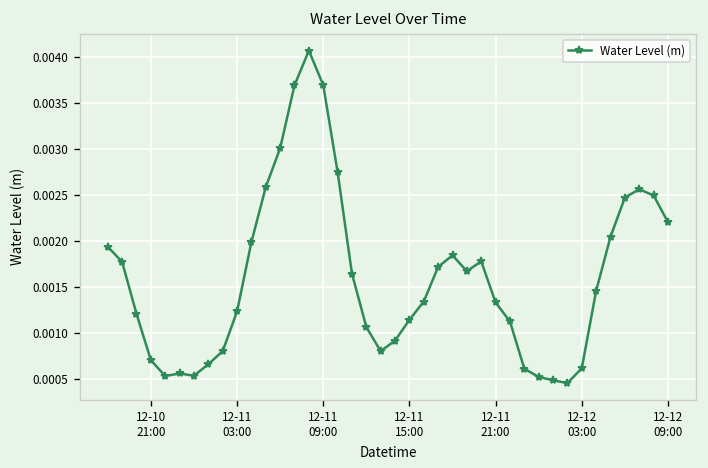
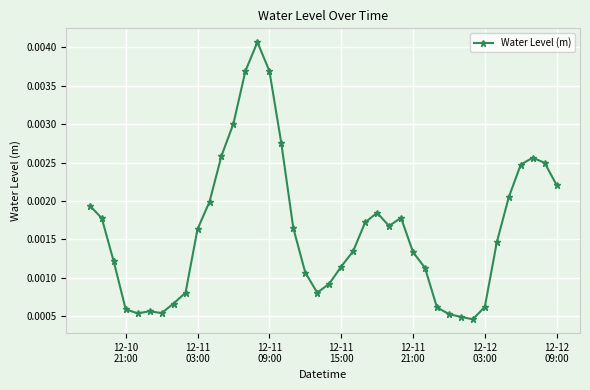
12-10 21:00: 0.0007 -> 0.0006
12-11 03:00: 0.0012 -> 0.0016
